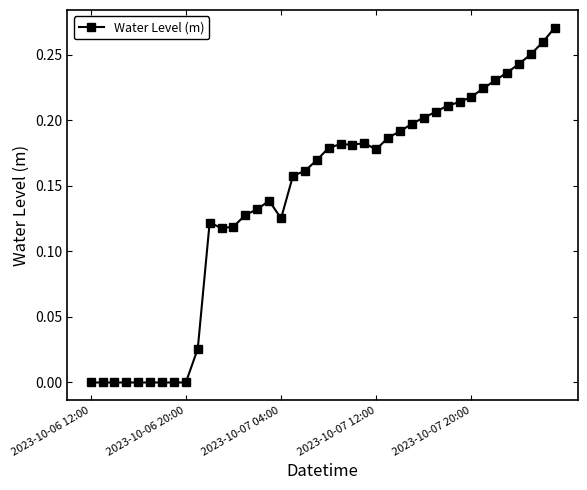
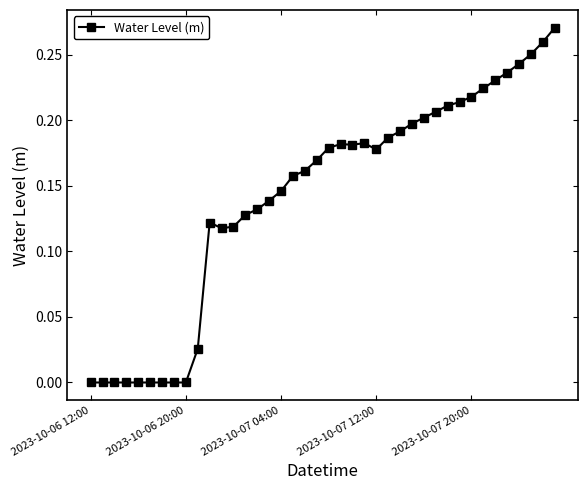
2023-10-07 04:00: 0.125 -> 0.146
